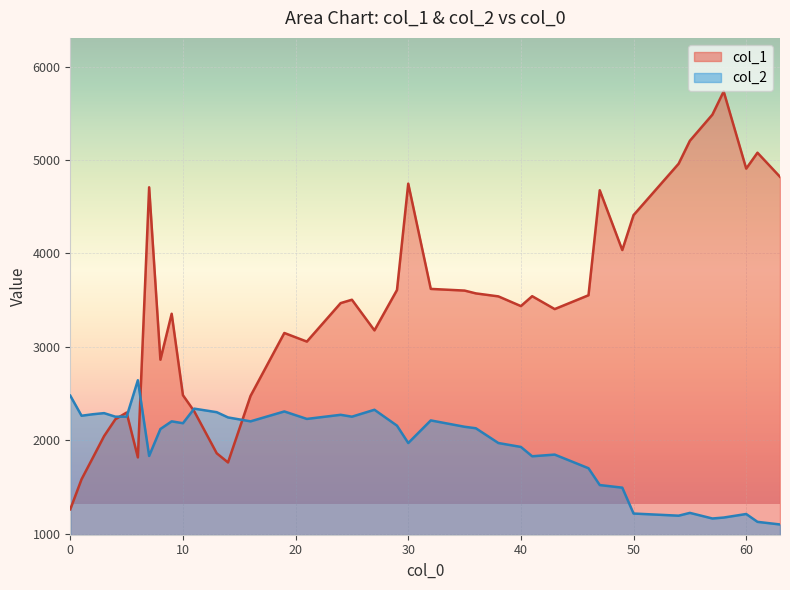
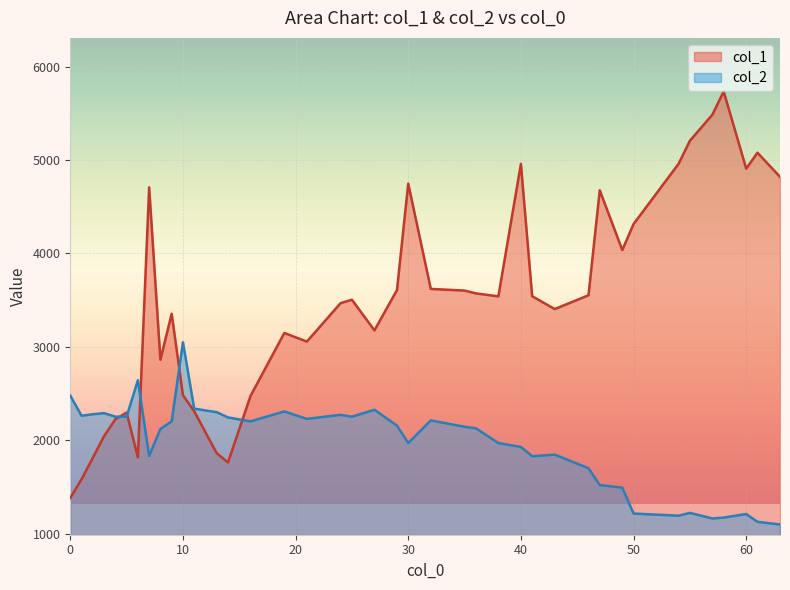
col_1, 0: 1300 -> 1400
col_2, 10: 2200 -> 3000
col_1, 40: 3400 -> 5000
col_1, 50: 4400 -> 4300
